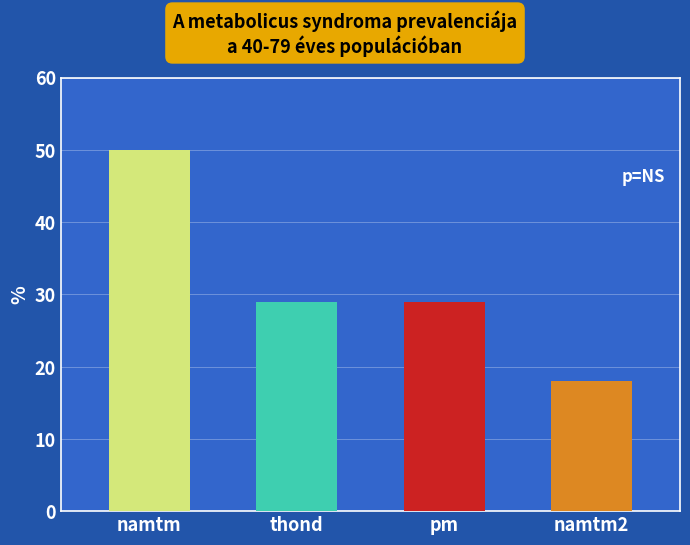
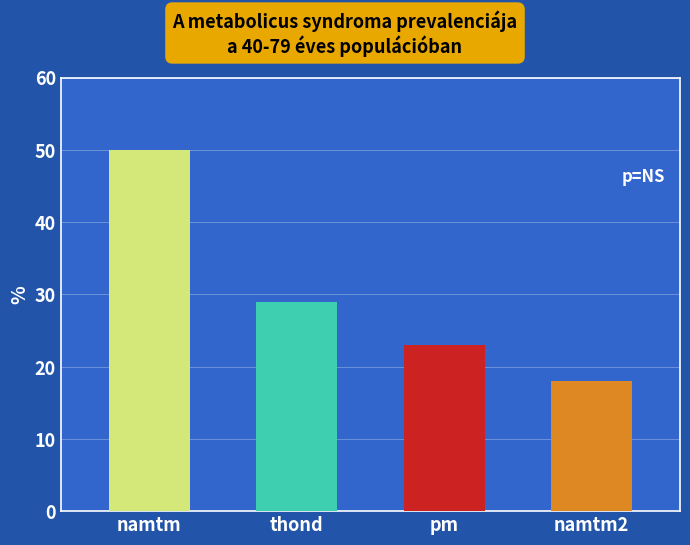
pm: 29 -> 23
